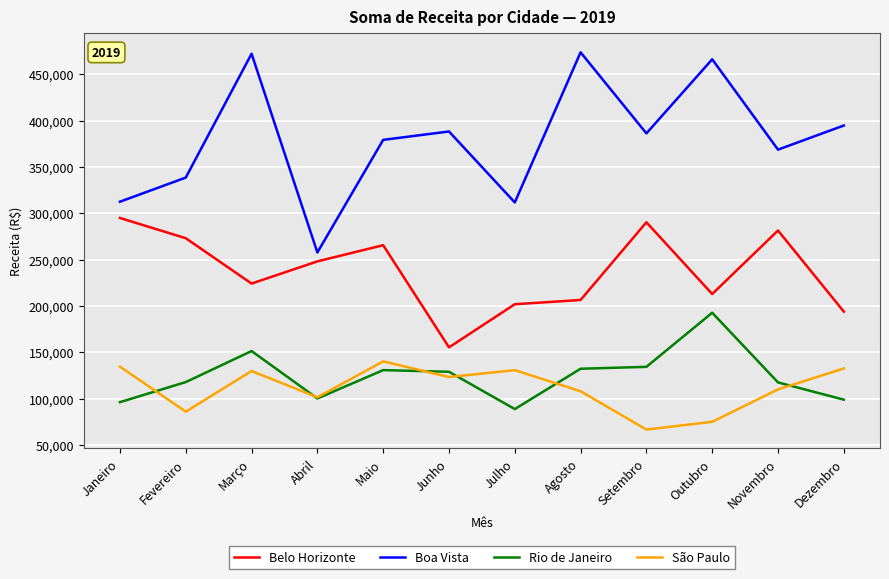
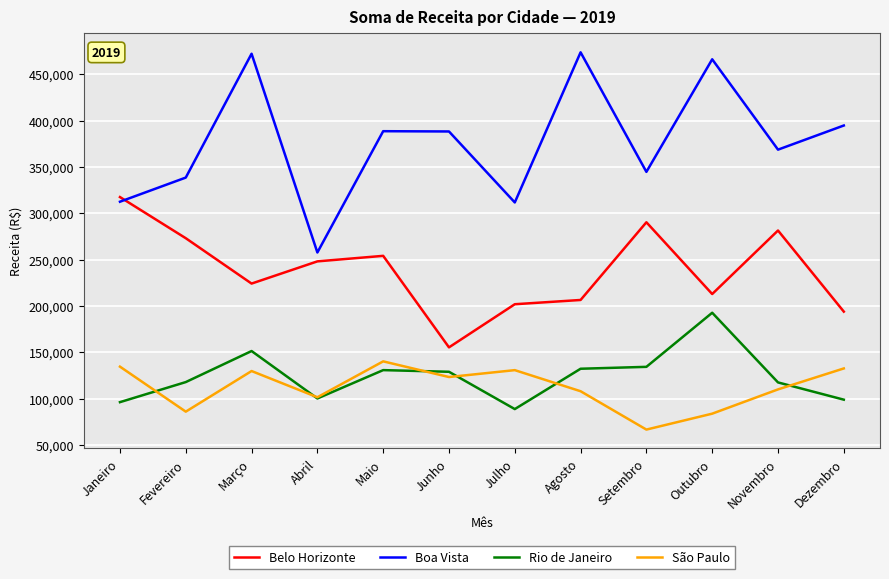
Belo Horizonte, Janeiro: 290,000 -> 320,000
Belo Horizonte, Maio: 270,000 -> 250,000
Boa Vista, Maio: 380,000 -> 390,000
Boa Vista, Setembro: 390,000 -> 340,000
São Paulo, Outubro: 70,000 -> 80,000
